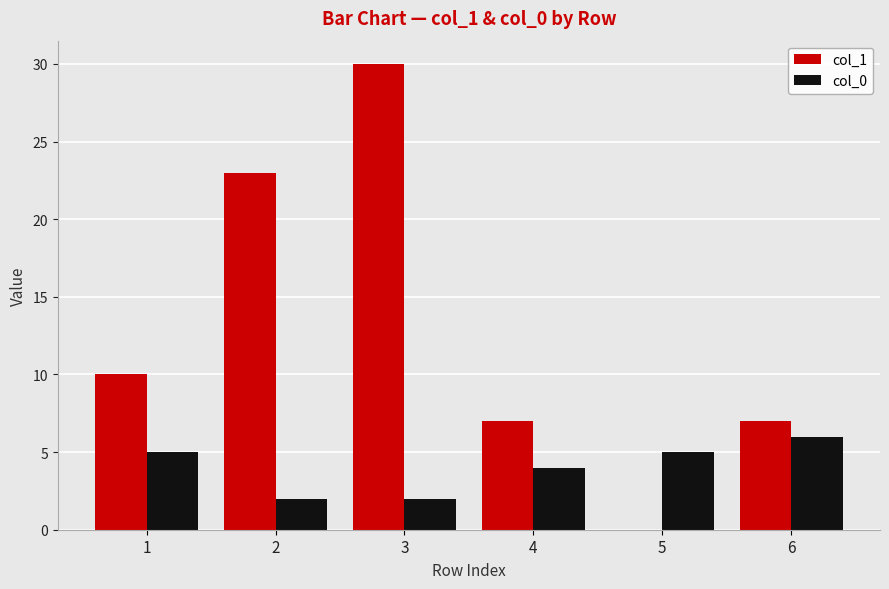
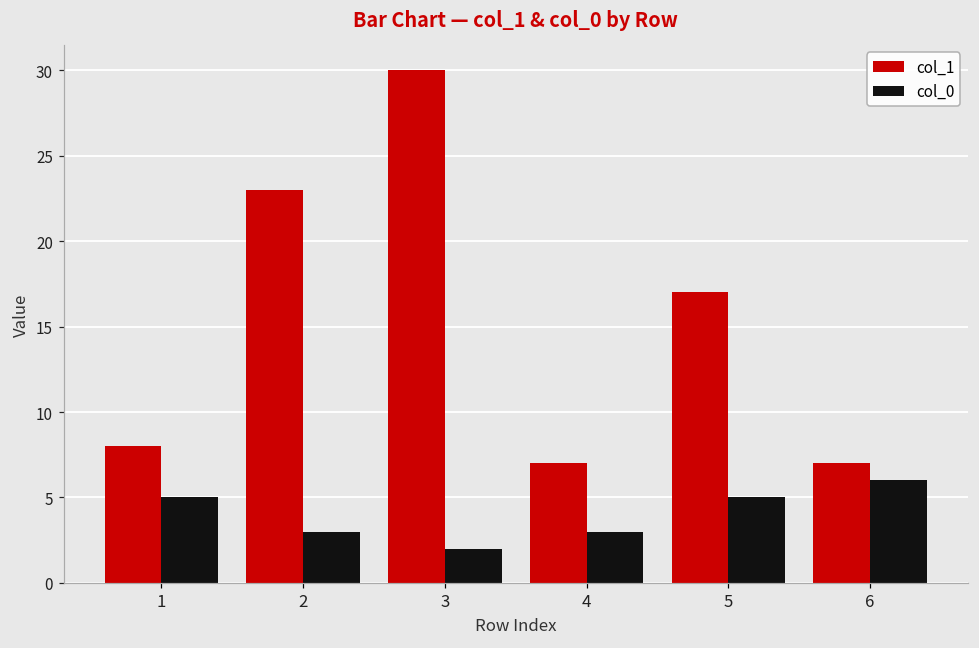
col_1, 1: 10 -> 8
col_0, 2: 2 -> 3
col_0, 4: 4 -> 3
col_1, 5: 0 -> 17
